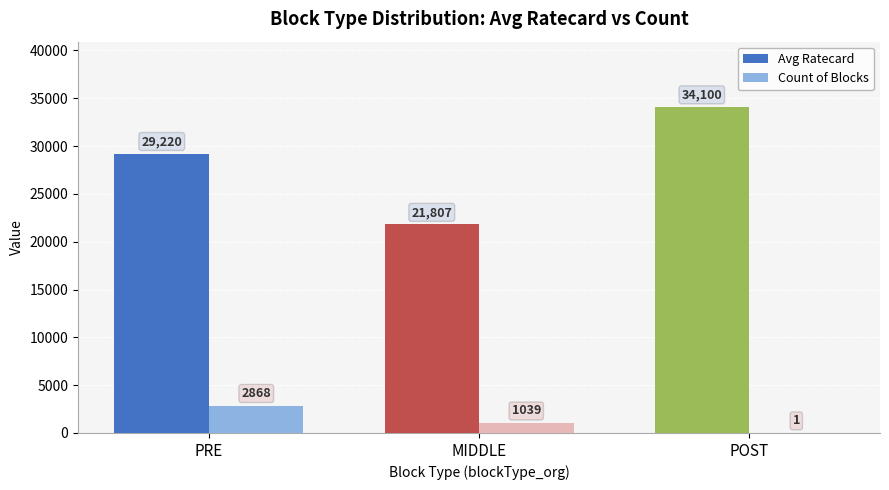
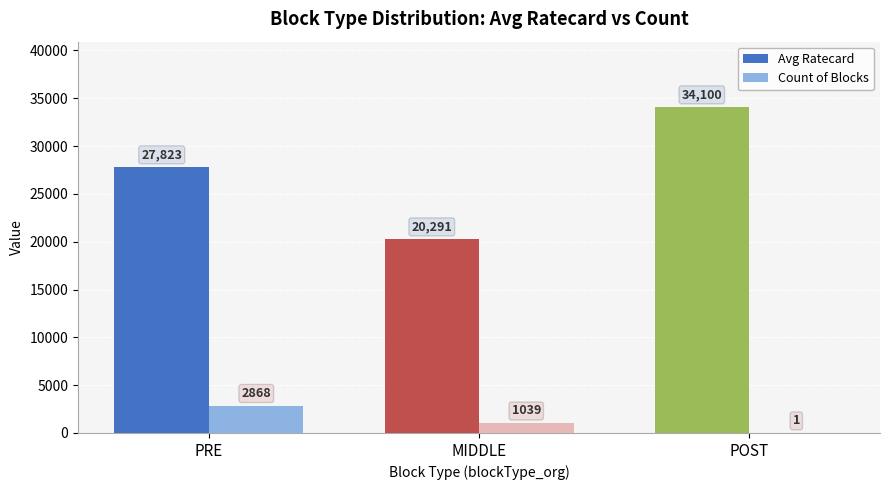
Avg Ratecard, PRE: 29,220 -> 27,823
Avg Ratecard, MIDDLE: 21,807 -> 20,291
